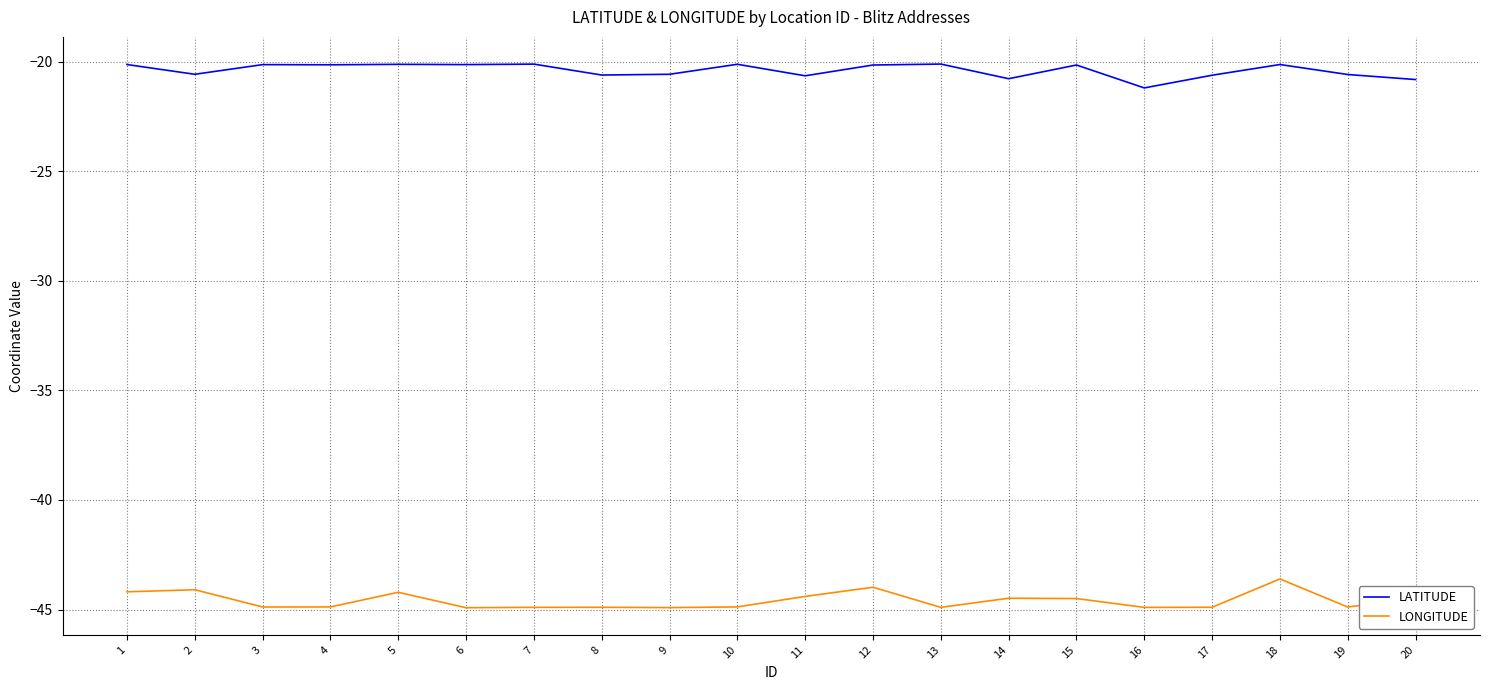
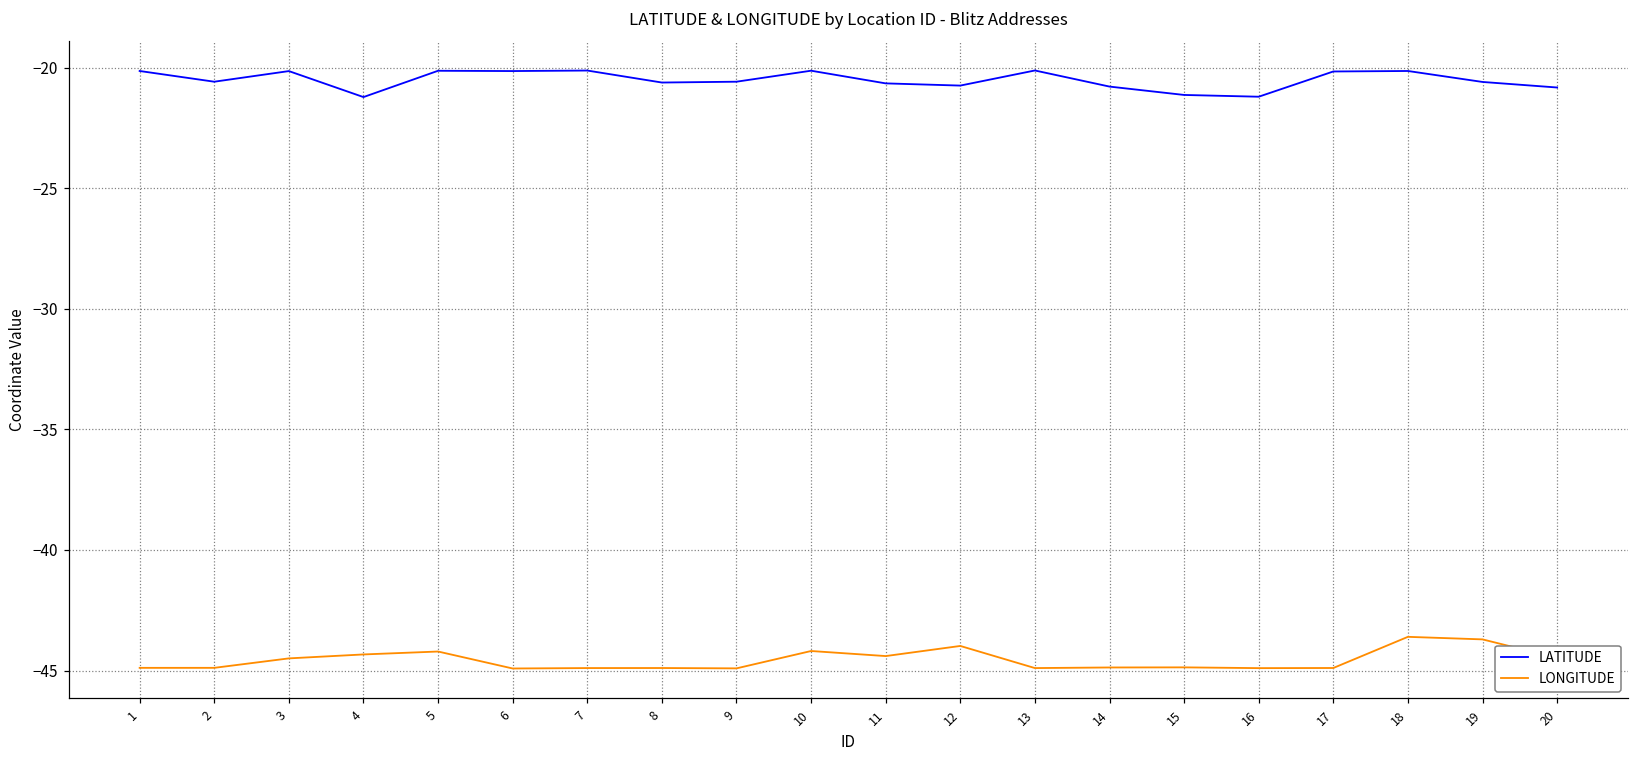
LONGITUDE, 1: -44.2 -> -44.9
LONGITUDE, 2: -44.1 -> -44.9
LONGITUDE, 3: -44.9 -> -44.5
LATITUDE, 4: -20.1 -> -21.2
LONGITUDE, 4: -44.9 -> -44.3
LONGITUDE, 10: -44.9 -> -44.2
LATITUDE, 12: -20.2 -> -20.7
LONGITUDE, 14: -44.5 -> -44.9
LATITUDE, 15: -20.2 -> -21.1
LONGITUDE, 15: -44.5 -> -44.9
LATITUDE, 17: -20.6 -> -20.2
LONGITUDE, 19: -44.9 -> -43.7
